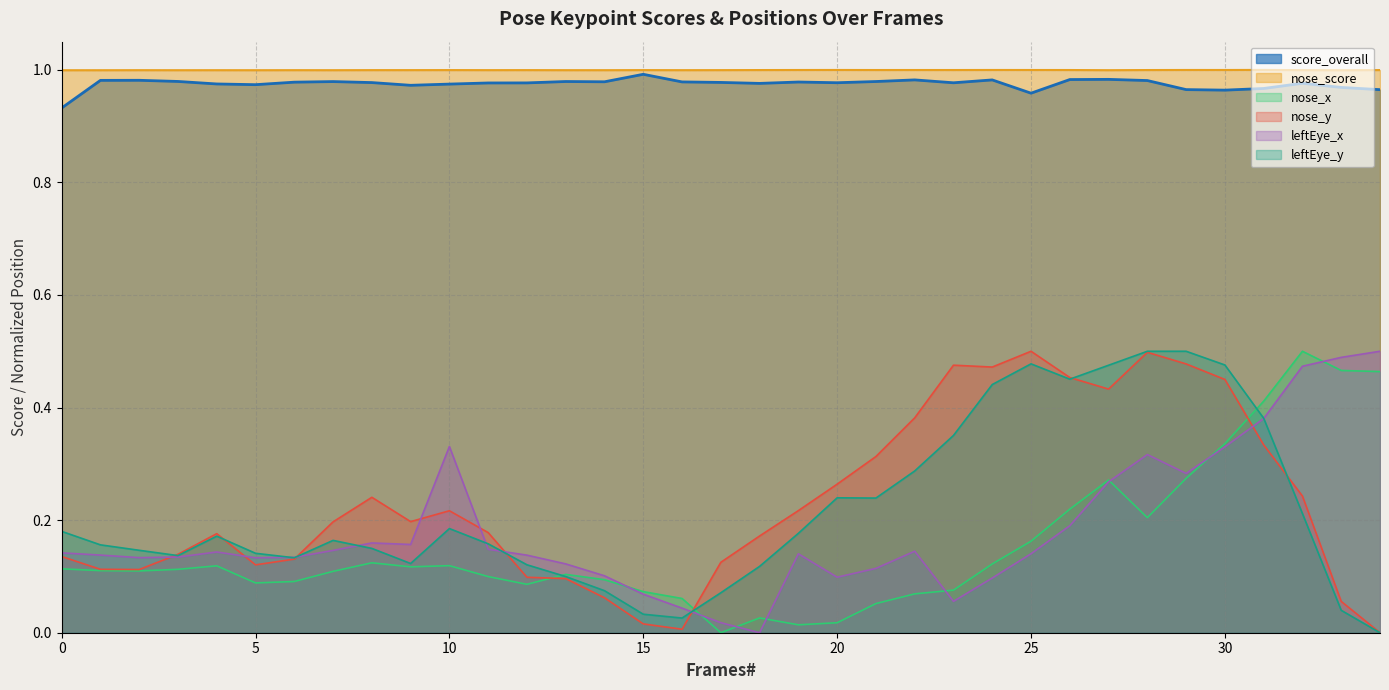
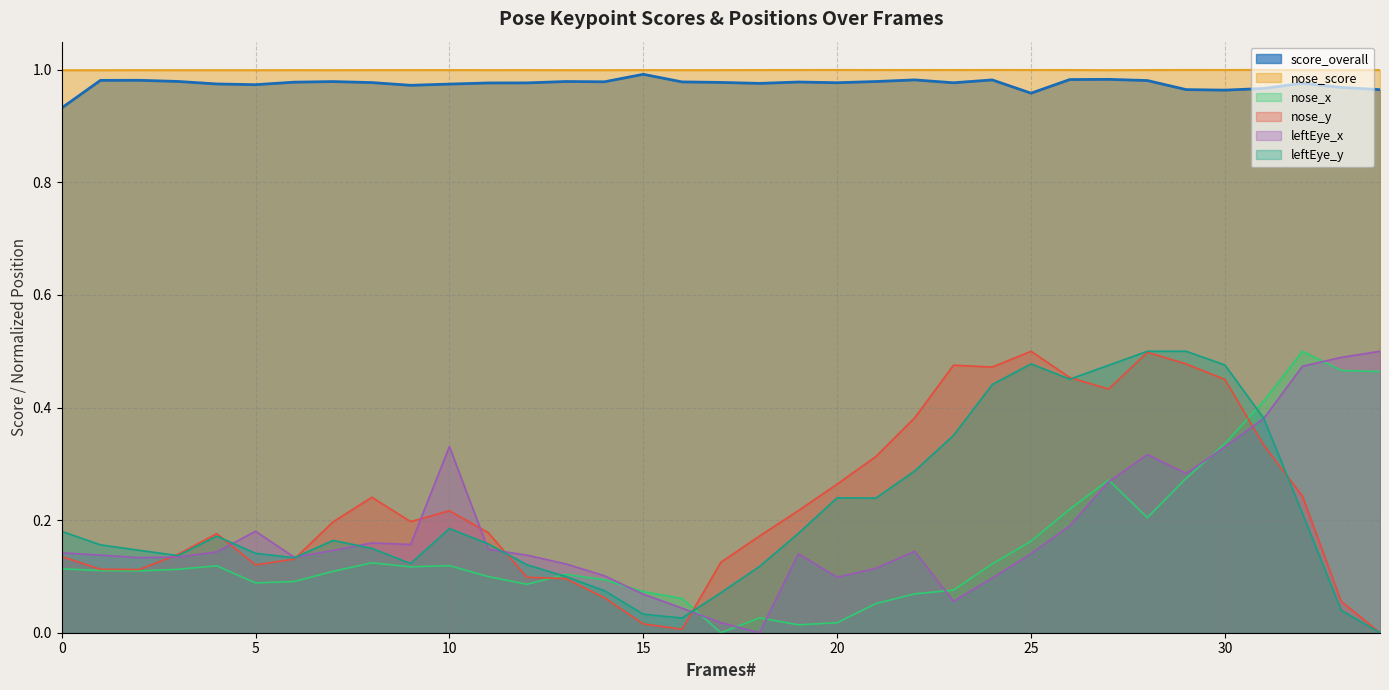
leftEye_x, 5: 0.13 -> 0.18
